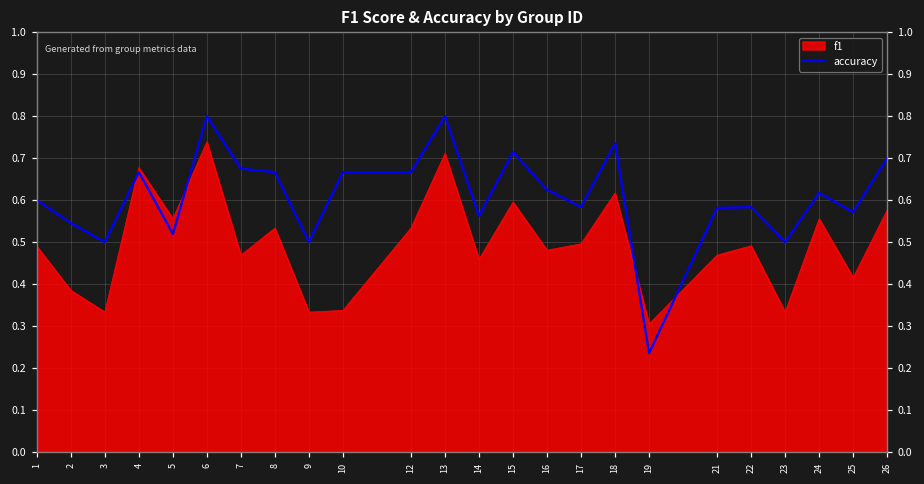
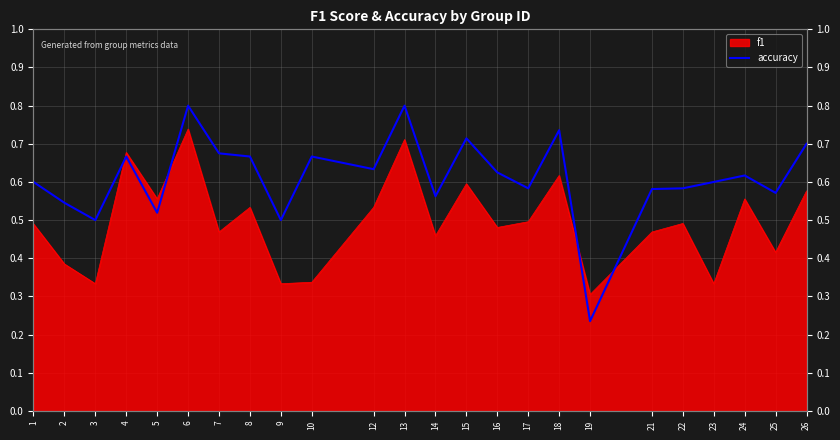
accuracy, 12: 0.67 -> 0.63
accuracy, 23: 0.5 -> 0.6
